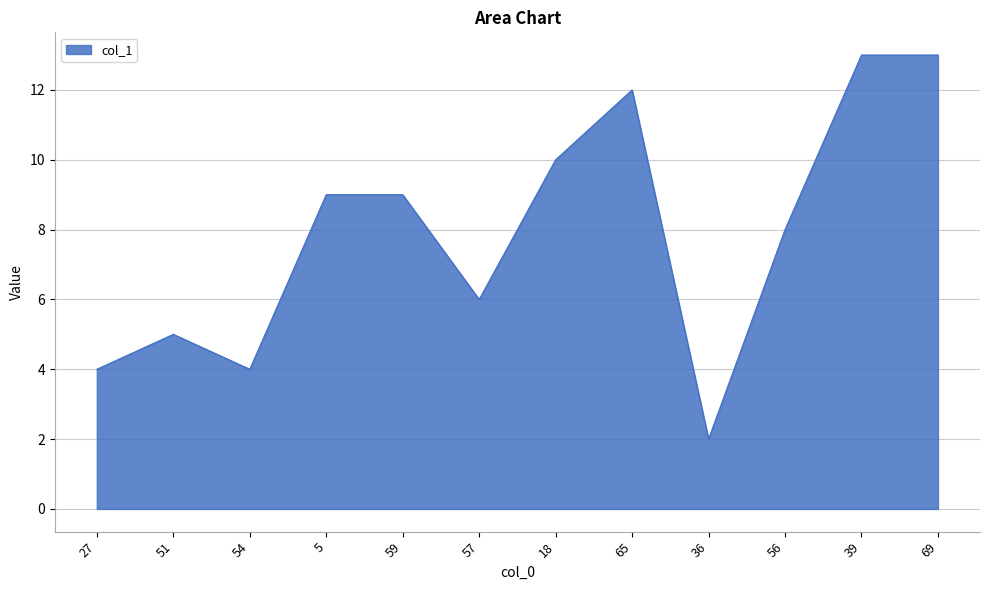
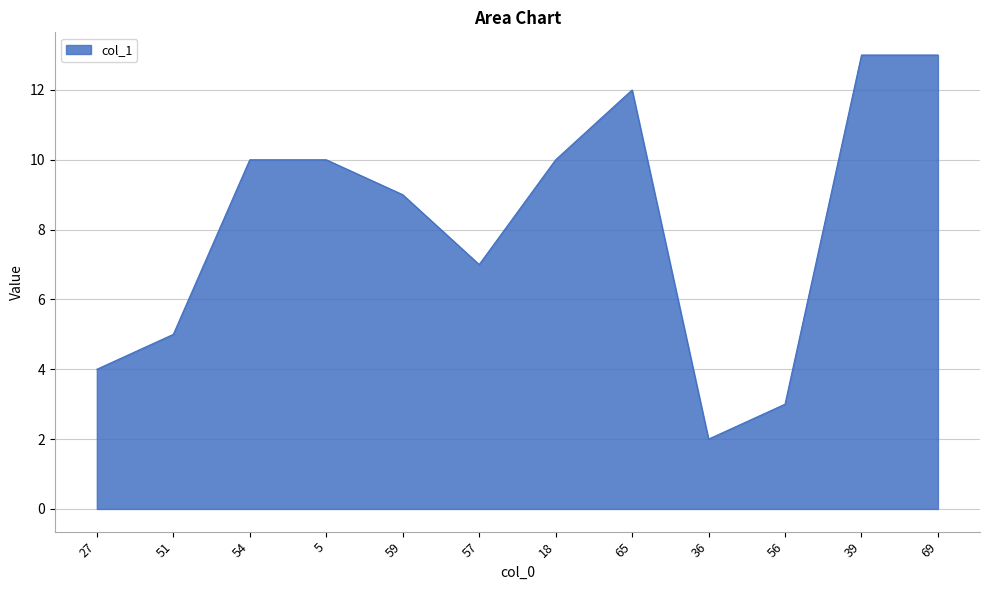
54: 4 -> 10
5: 9 -> 10
57: 6 -> 7
56: 8 -> 3
